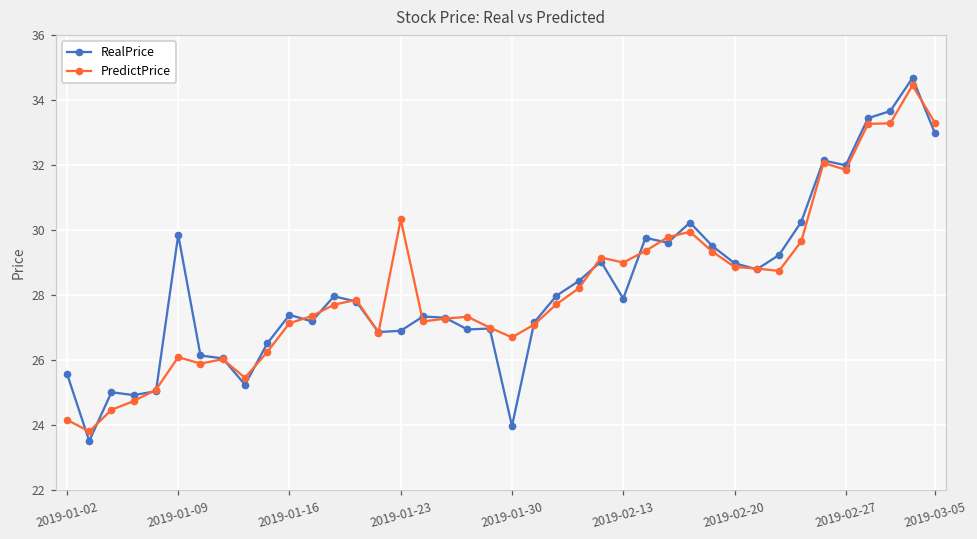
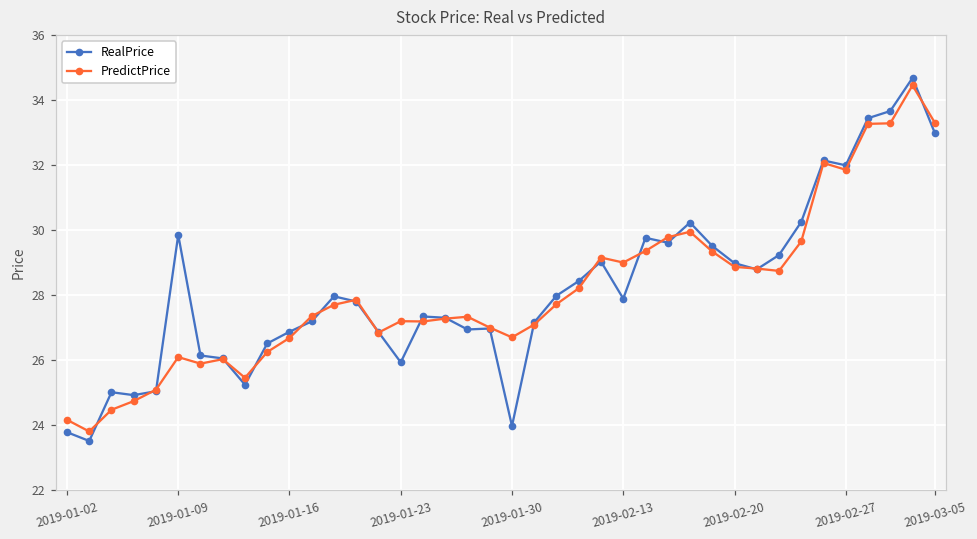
RealPrice, 2019-01-02: 25.6 -> 23.8
RealPrice, 2019-01-16: 27.4 -> 26.9
PredictPrice, 2019-01-16: 27.1 -> 26.7
RealPrice, 2019-01-23: 26.9 -> 25.9
PredictPrice, 2019-01-23: 30.3 -> 27.2
